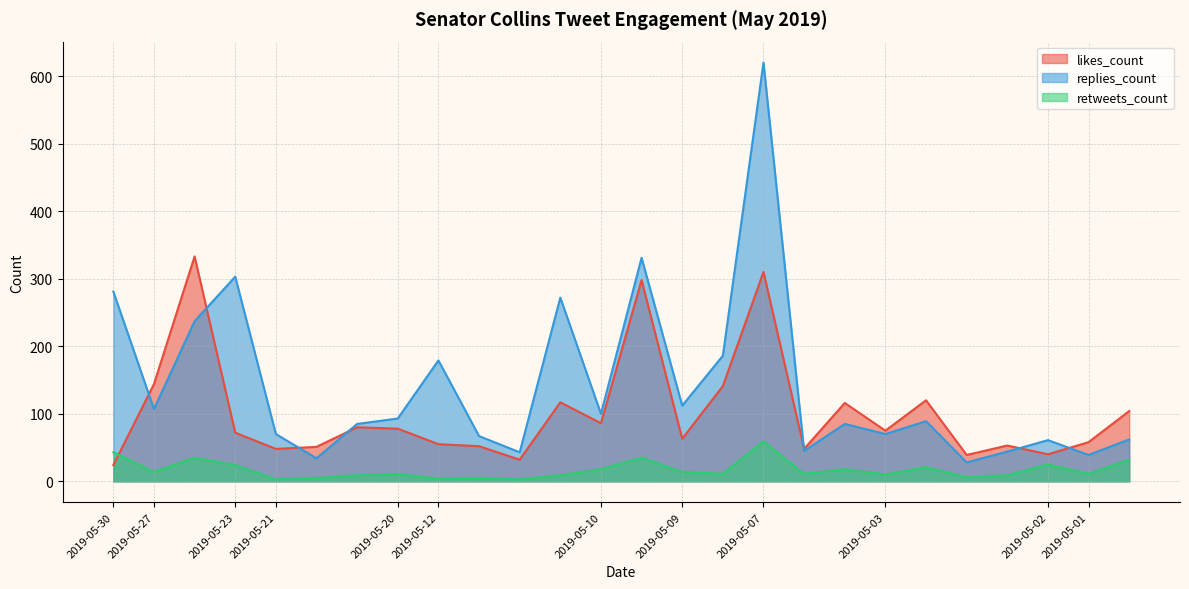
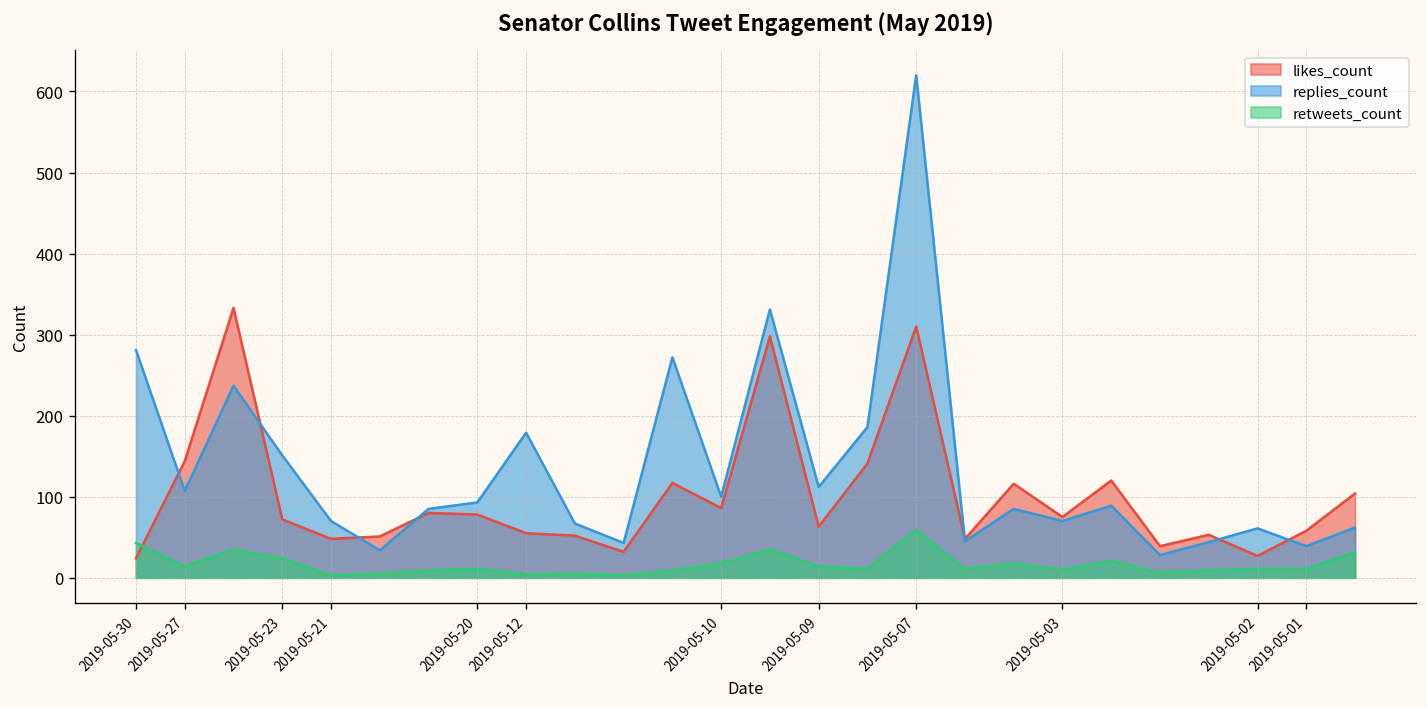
replies_count, 2019-05-23: 300 -> 150
likes_count, 2019-05-02: 40 -> 30
retweets_count, 2019-05-02: 30 -> 10
